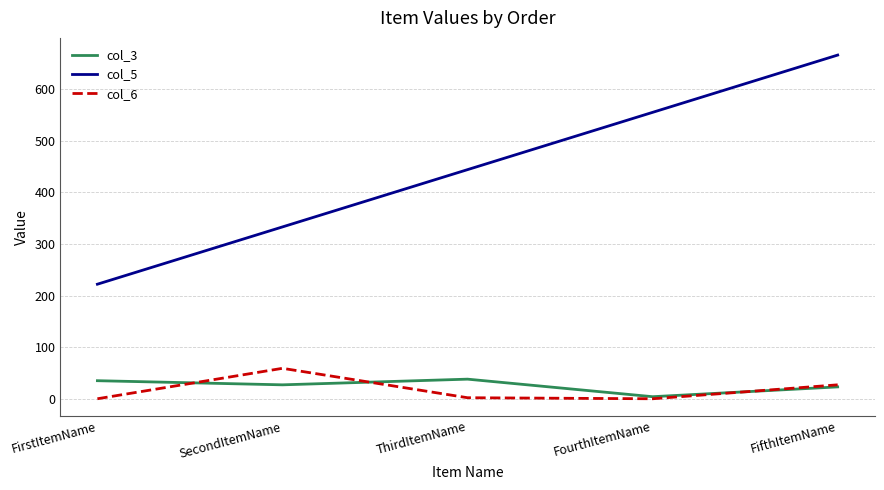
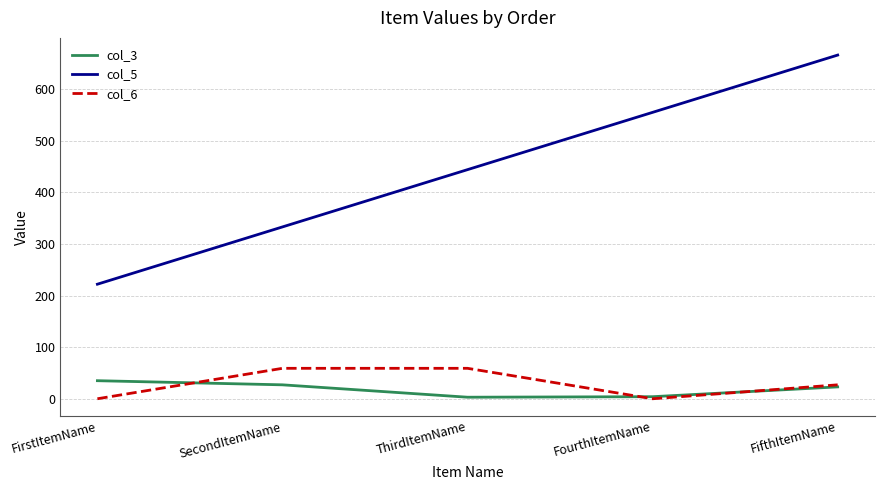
col_3, ThirdItemName: 40 -> 0
col_6, ThirdItemName: 0 -> 60
